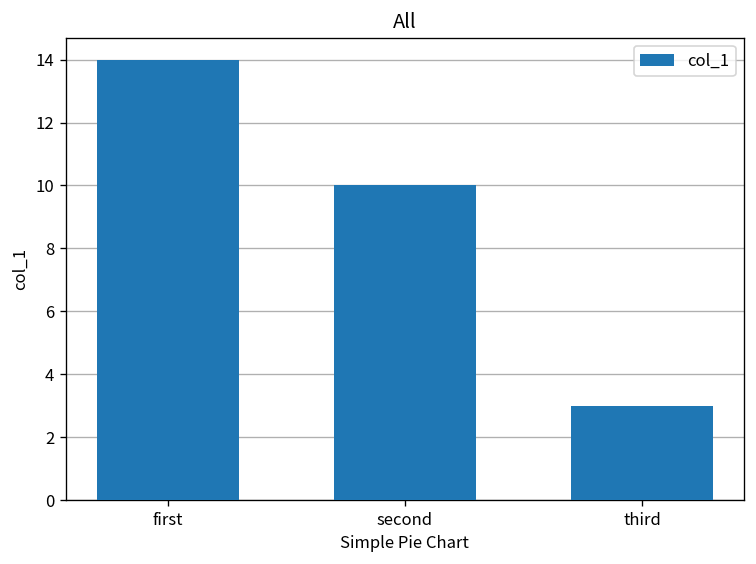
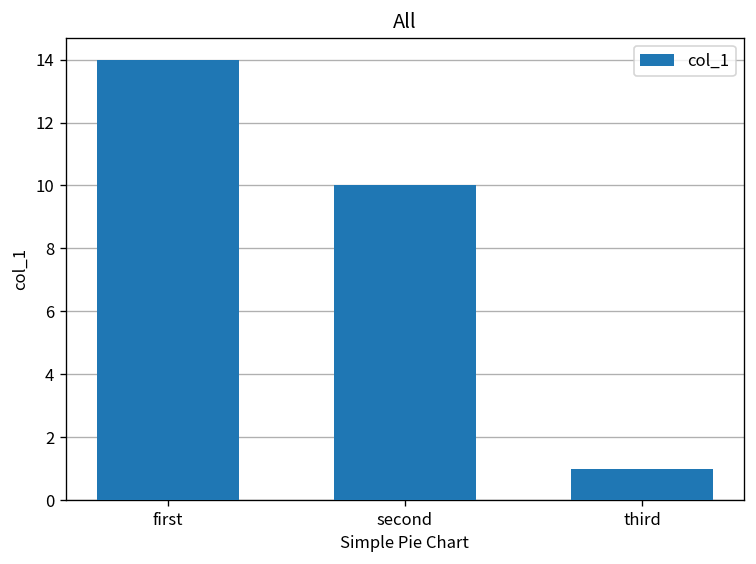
third: 3 -> 1
